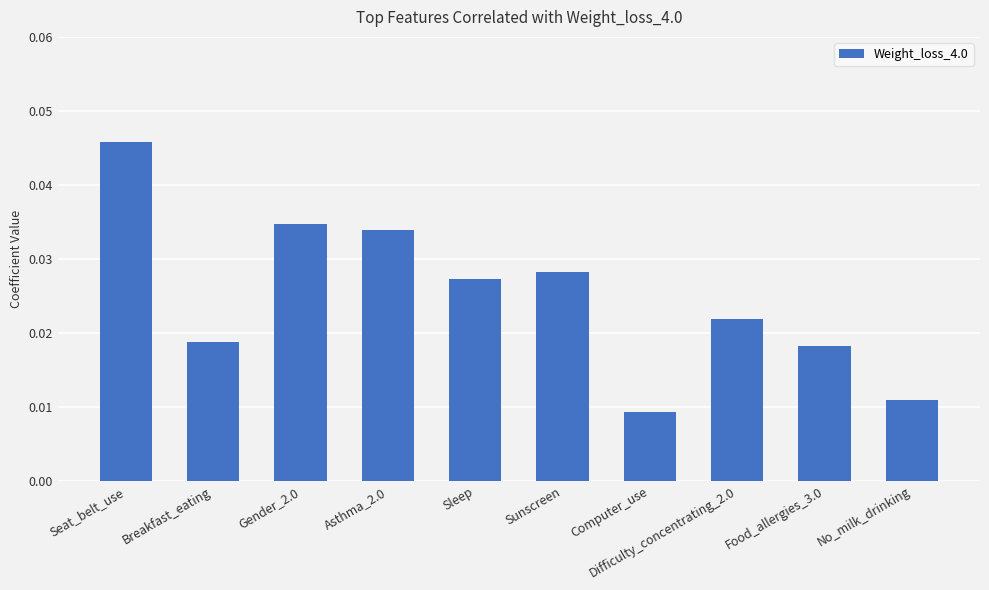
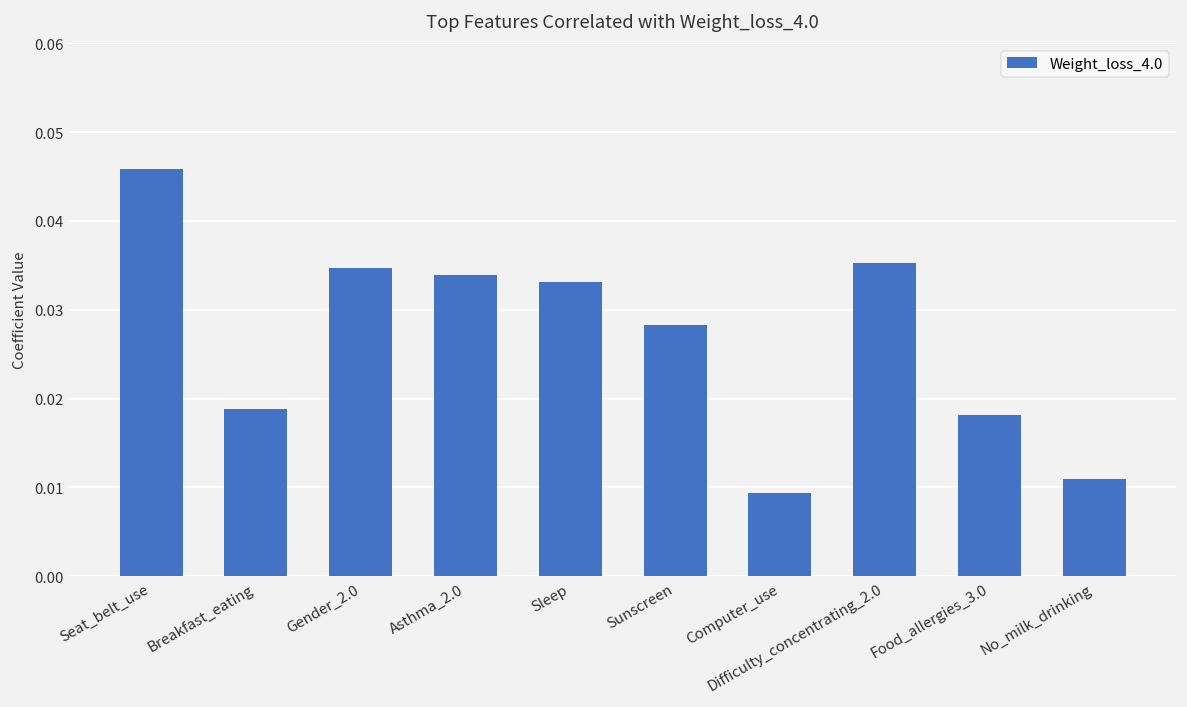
Sleep: 0.027 -> 0.033
Difficulty_concentrating_2.0: 0.022 -> 0.035
